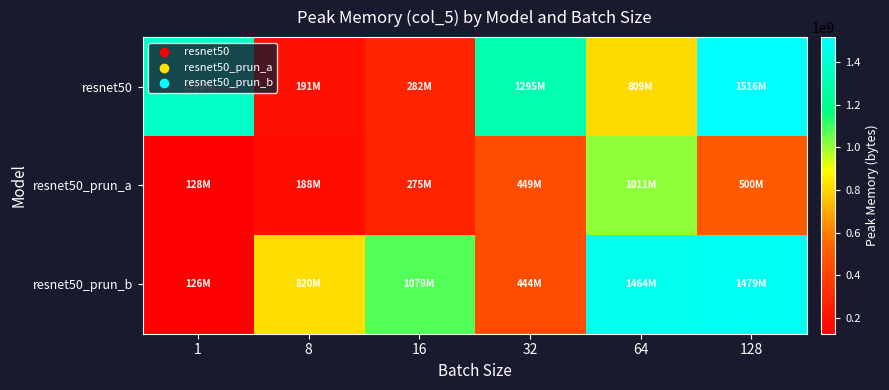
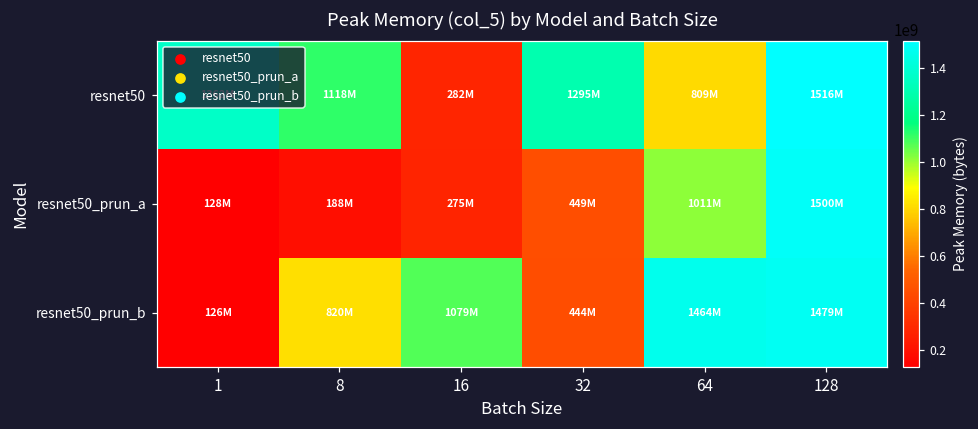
resnet50, 8: 191M -> 1118M
resnet50_prun_a, 128: 500M -> 1500M
